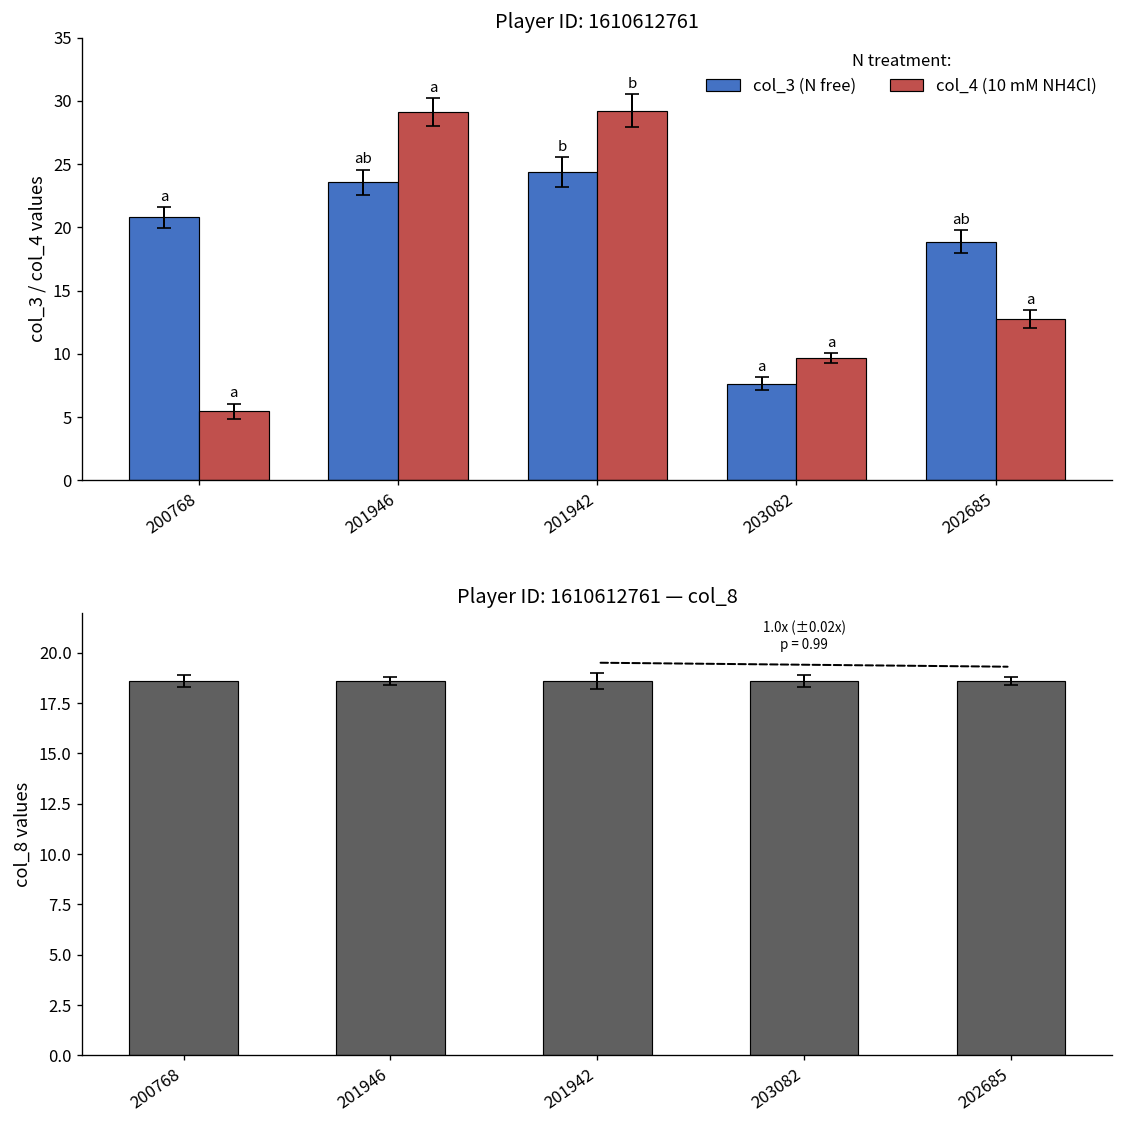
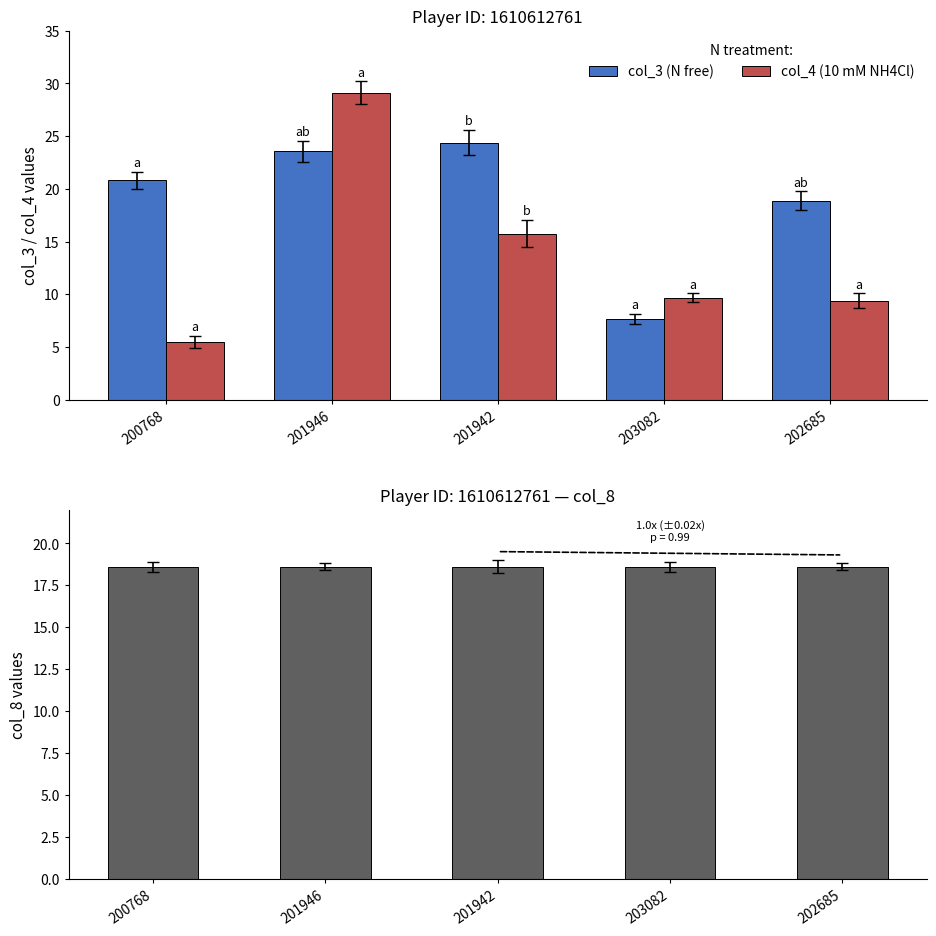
Player ID: 1610612761, col_4 (10 mM NH4Cl), 201942: 29.2 -> 15.8
Player ID: 1610612761, col_4 (10 mM NH4Cl), 202685: 12.8 -> 9.4
